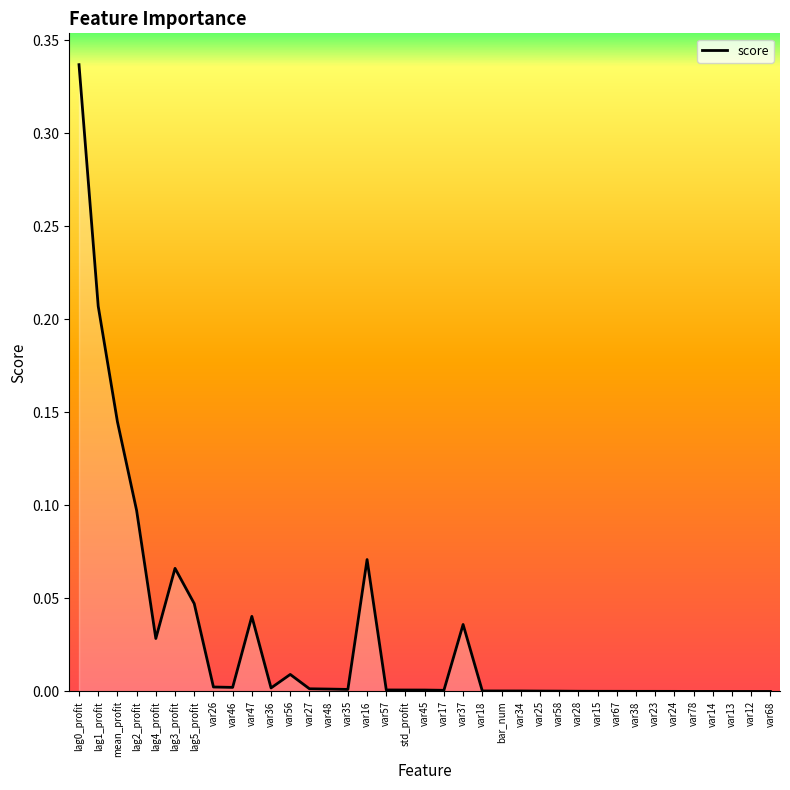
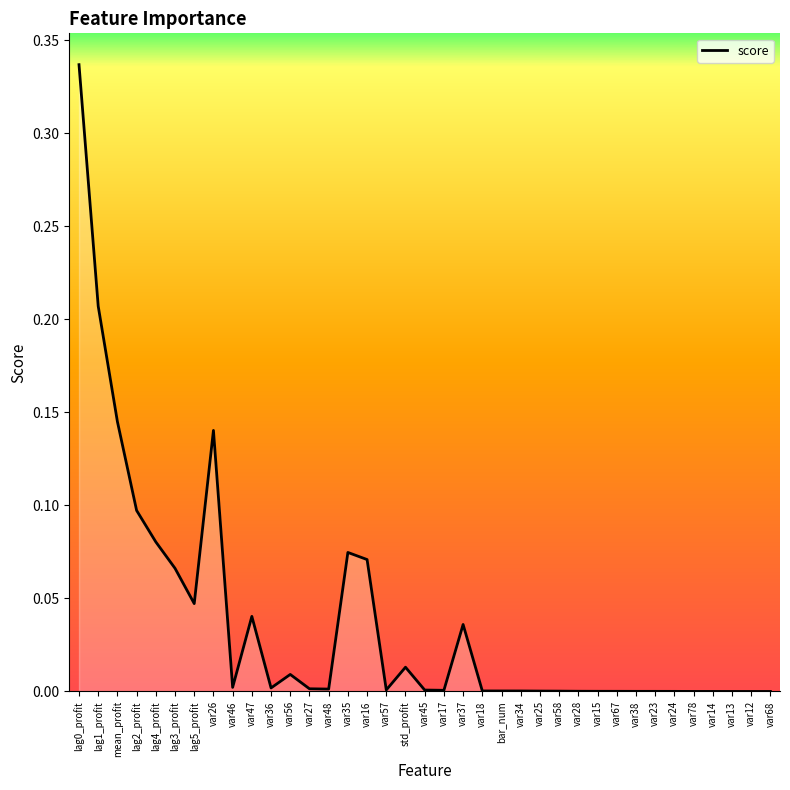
lag4_profit: 0.028 -> 0.080
var26: 0.002 -> 0.140
var35: 0.001 -> 0.075
std_profit: 0.001 -> 0.013
